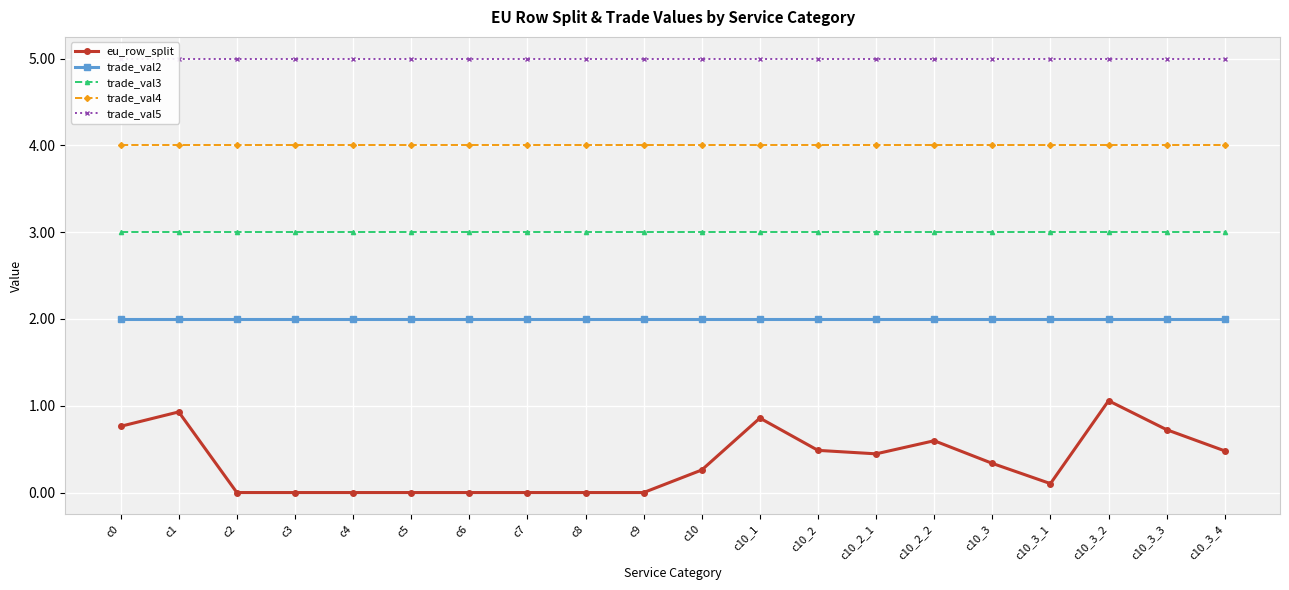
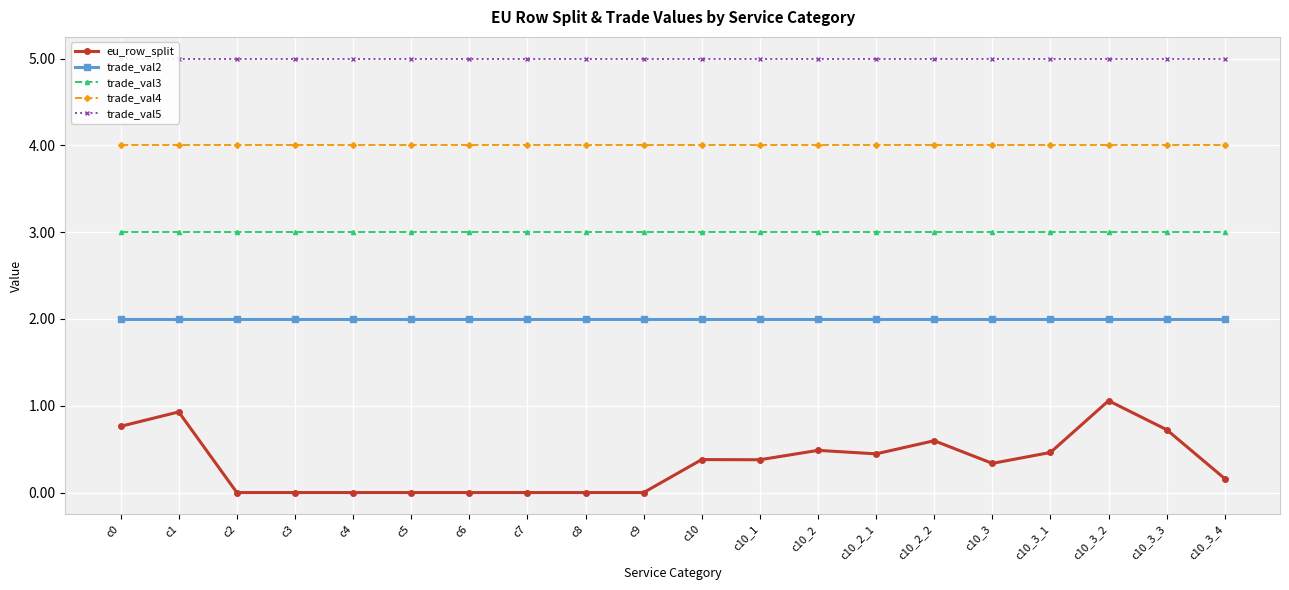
eu_row_split, c10: 0.3 -> 0.4
eu_row_split, c10_1: 0.9 -> 0.4
eu_row_split, c10_3_1: 0.1 -> 0.5
eu_row_split, c10_3_4: 0.5 -> 0.2
